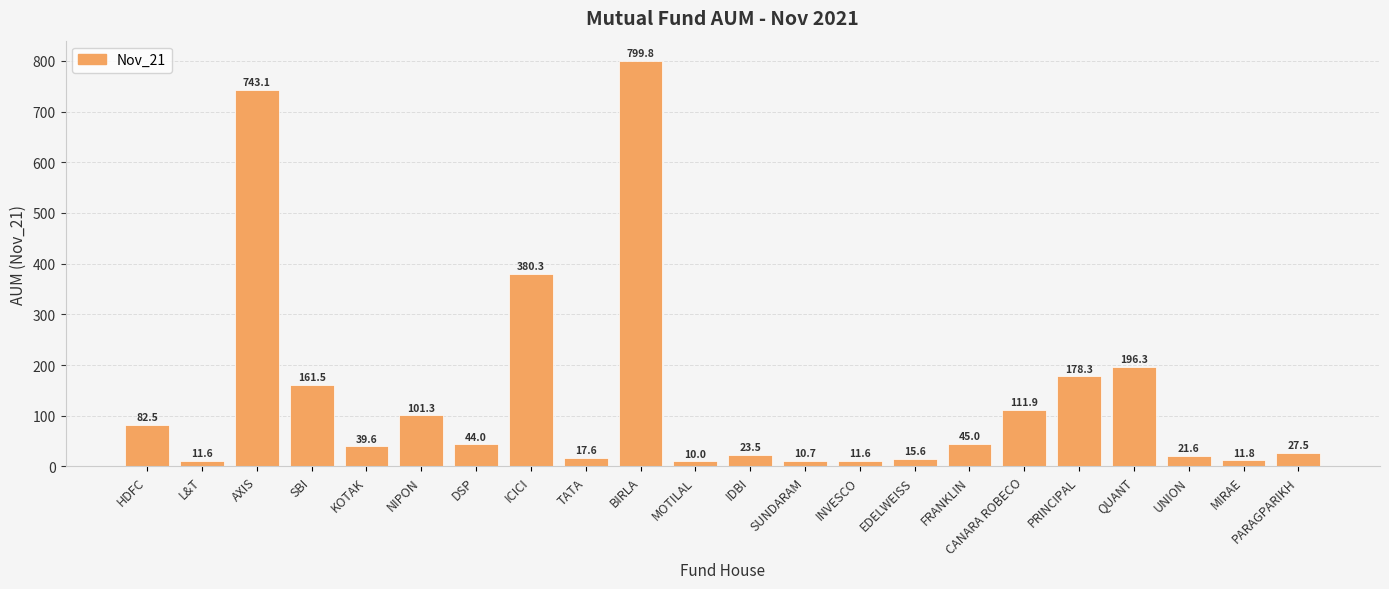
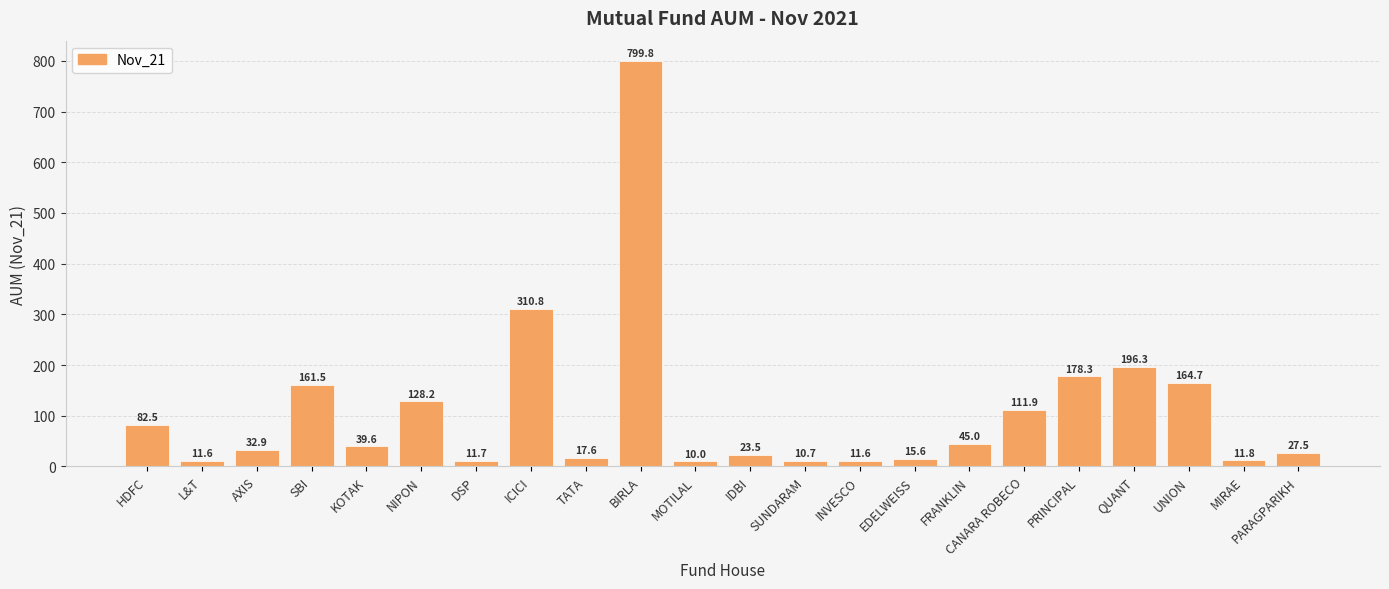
AXIS: 743.1 -> 32.9
NIPON: 101.3 -> 128.2
DSP: 44.0 -> 11.7
ICICI: 380.3 -> 310.8
UNION: 21.6 -> 164.7
